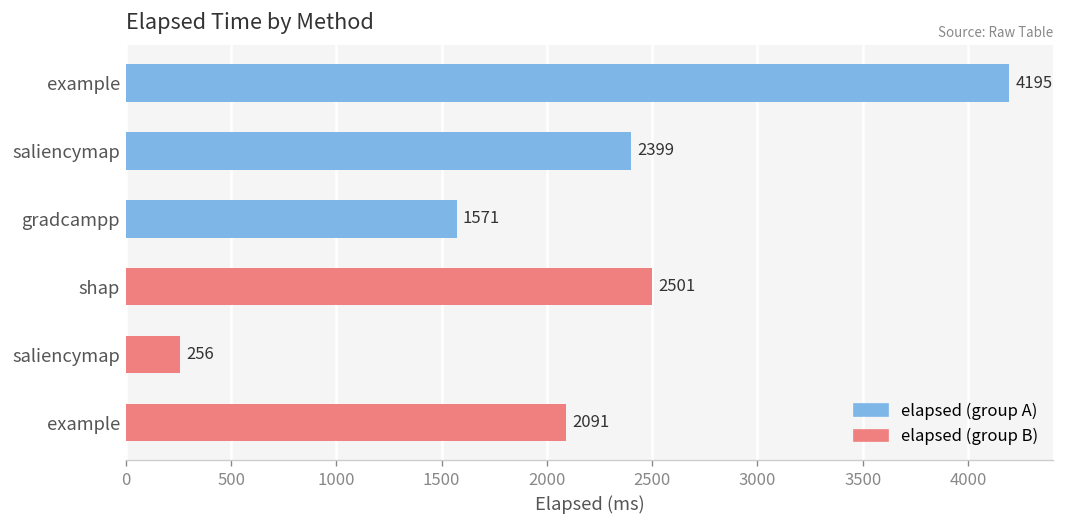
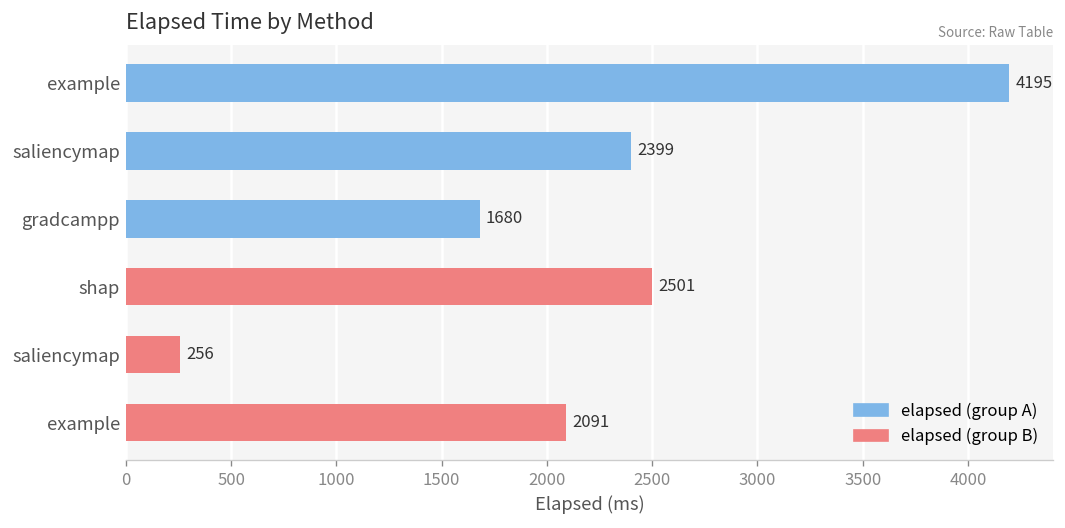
gradcampp: 1571 -> 1680
